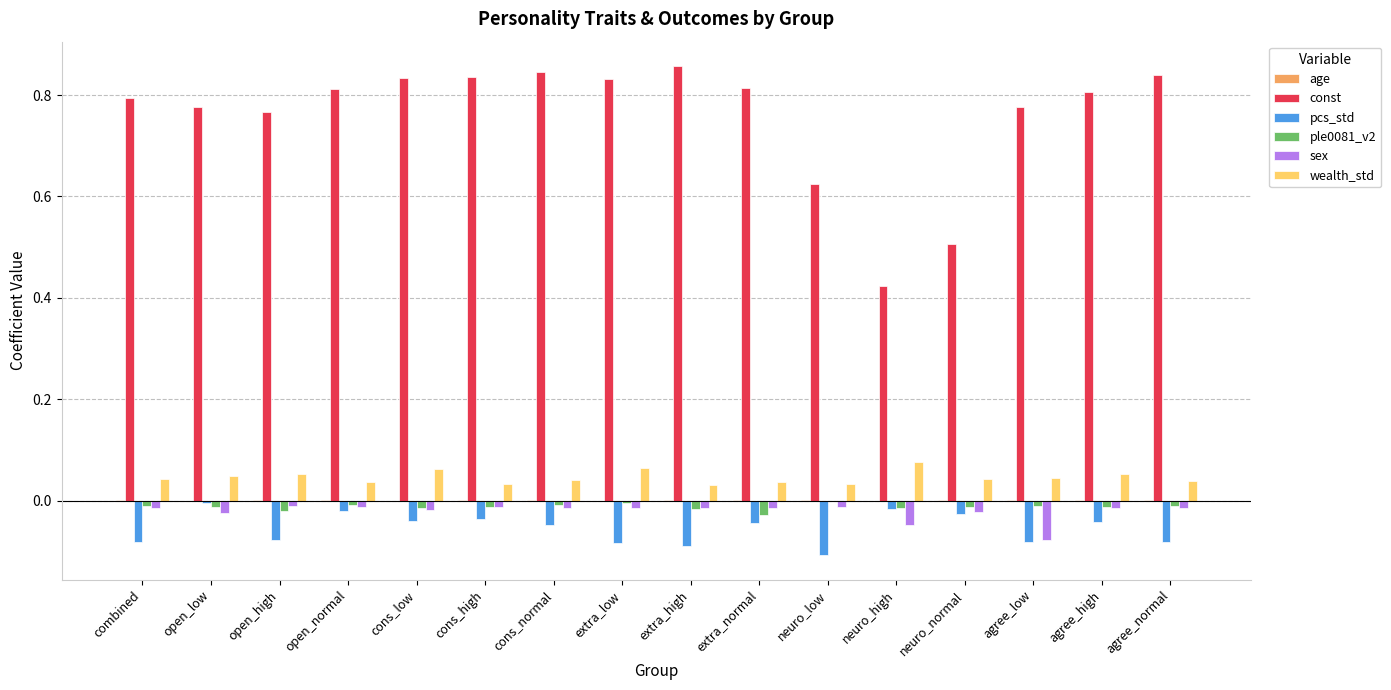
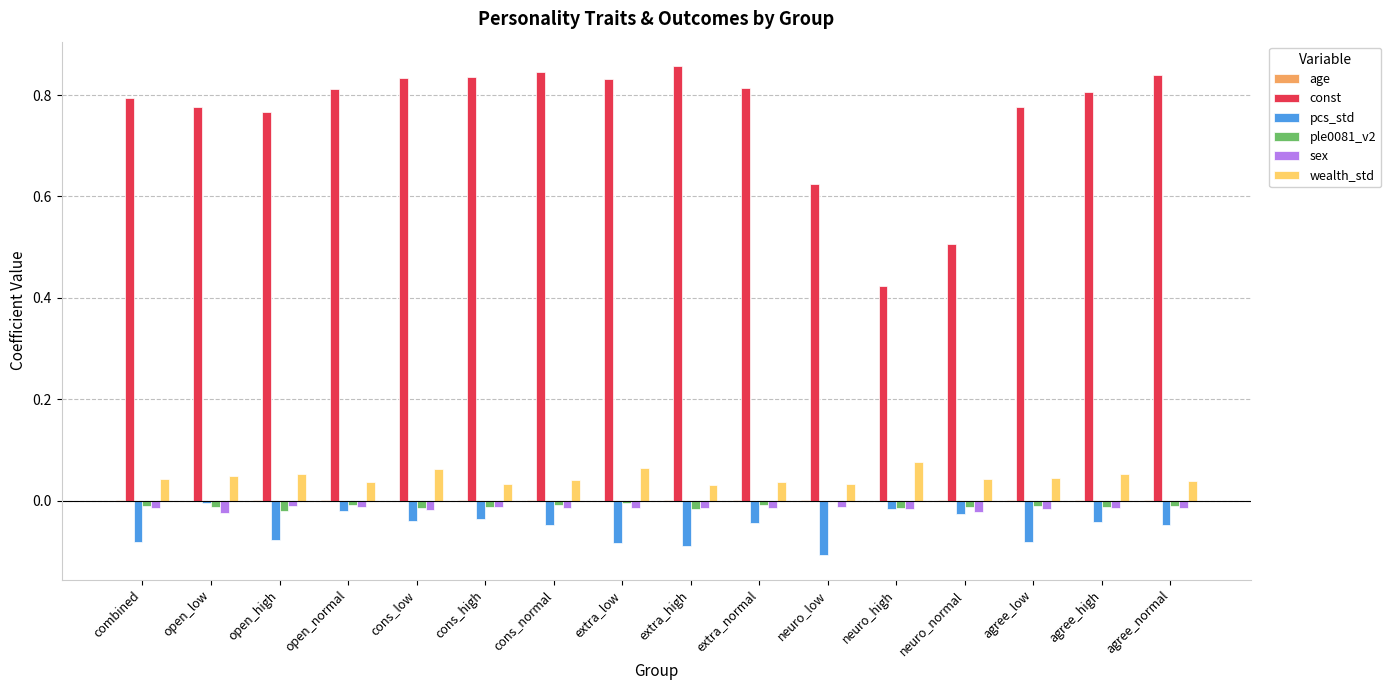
ple0081_v2, extra_normal: -0.03 -> -0.01
sex, neuro_high: -0.05 -> -0.02
sex, agree_low: -0.08 -> -0.02
pcs_std, agree_normal: -0.08 -> -0.05
